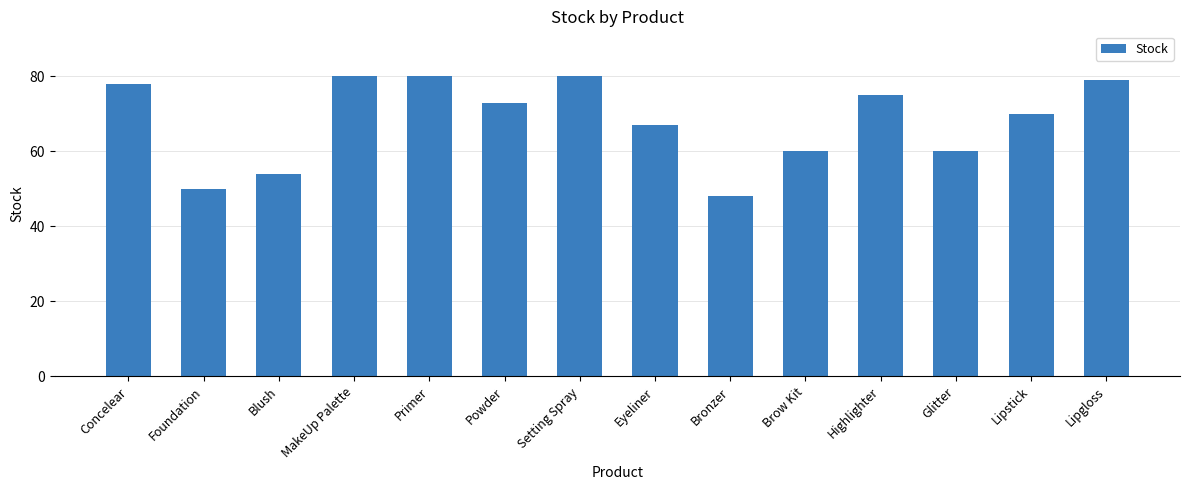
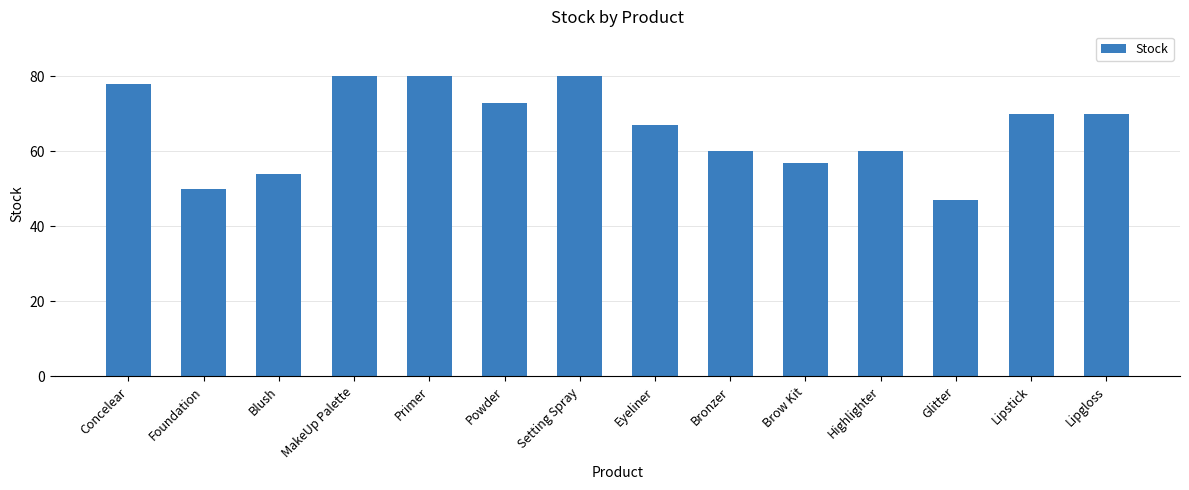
Bronzer: 48 -> 60
Brow Kit: 60 -> 57
Highlighter: 75 -> 60
Glitter: 60 -> 47
Lipgloss: 79 -> 70
